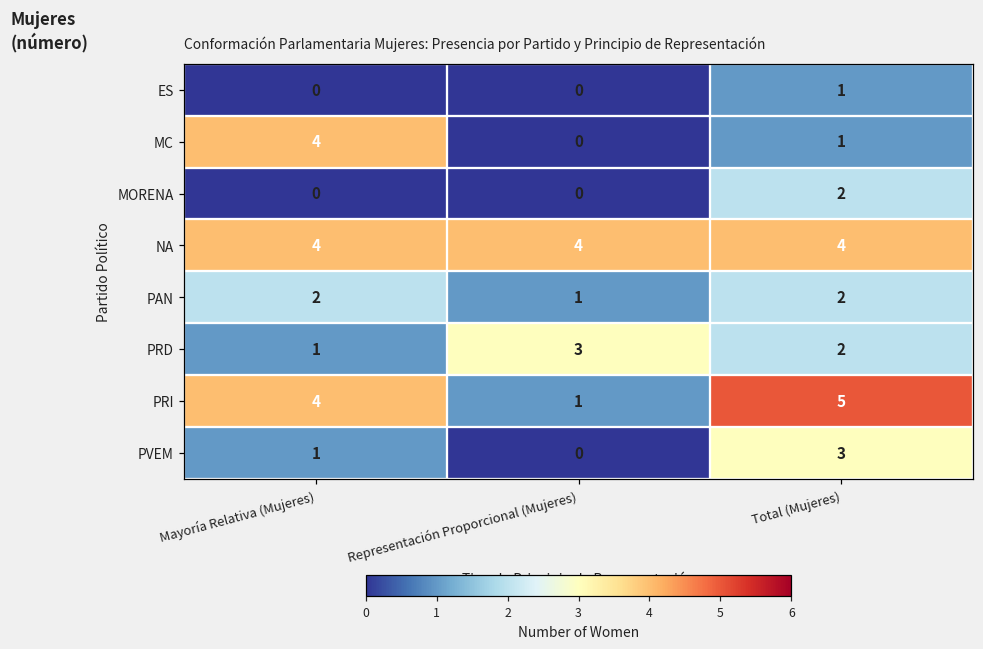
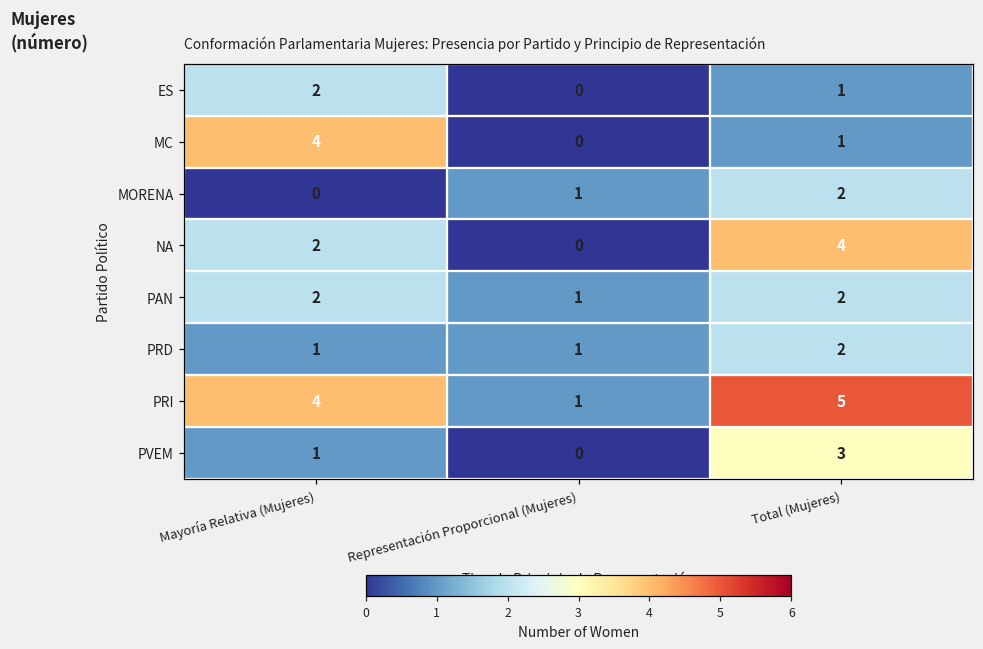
ES, Mayoría Relativa (Mujeres): 0 -> 2
MORENA, Representación Proporcional (Mujeres): 0 -> 1
NA, Mayoría Relativa (Mujeres): 4 -> 2
NA, Representación Proporcional (Mujeres): 4 -> 0
PRD, Representación Proporcional (Mujeres): 3 -> 1
